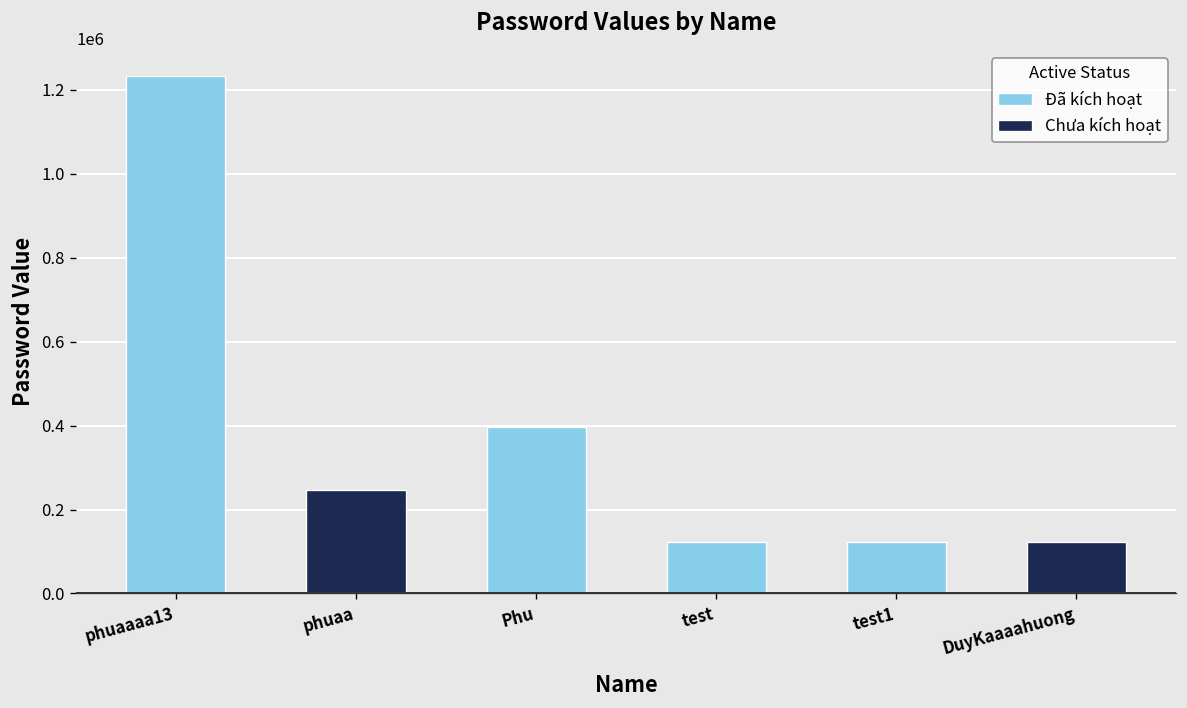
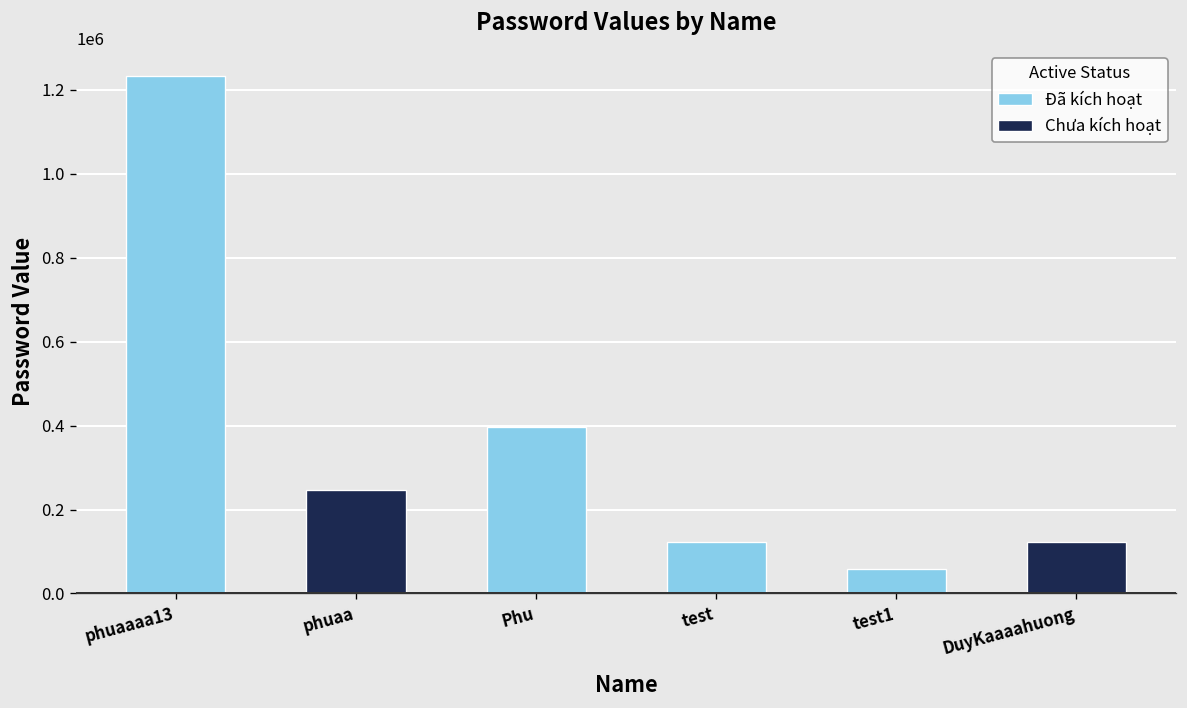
Đã kích hoạt, test1: 120000 -> 60000
